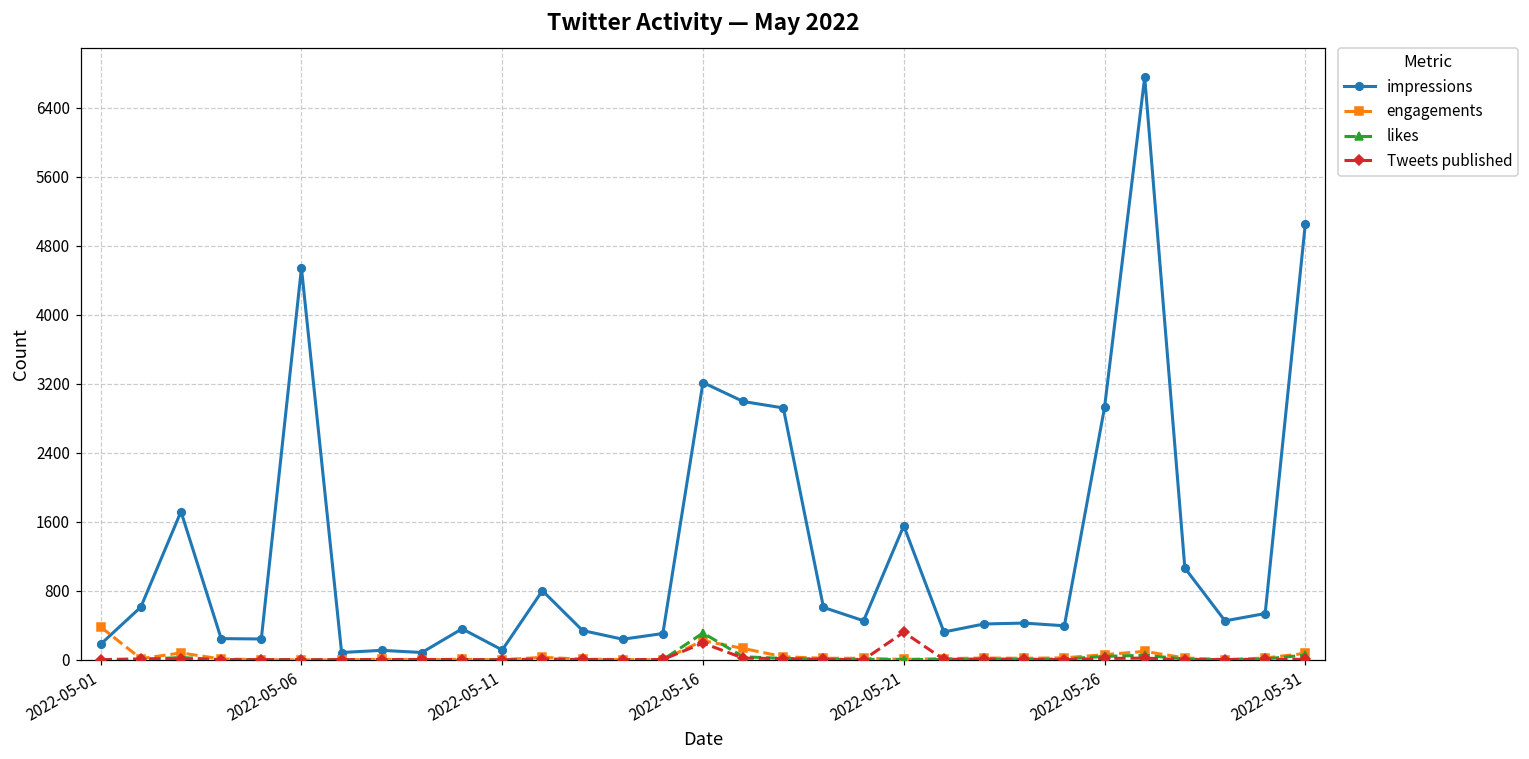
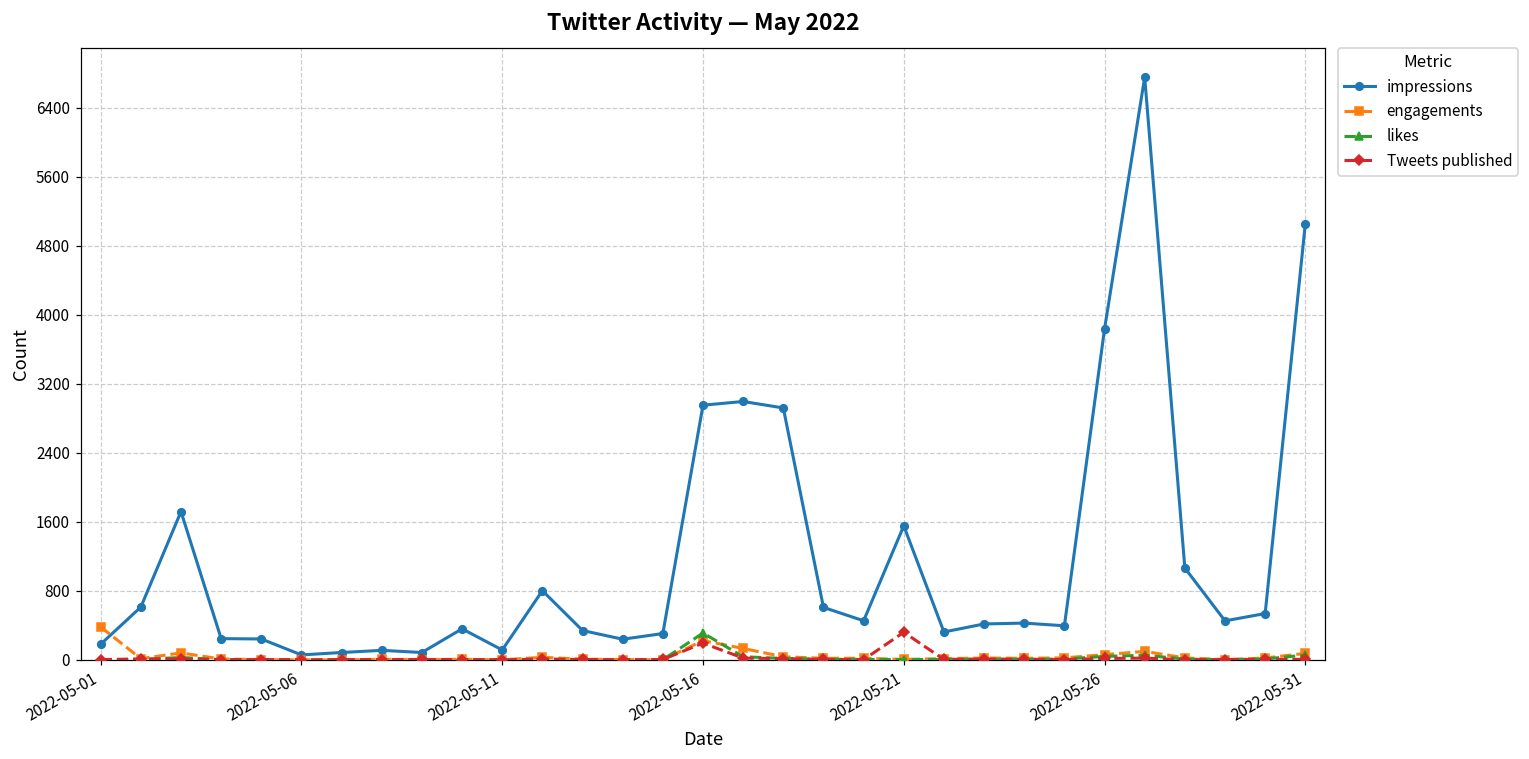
impressions, 2022-05-06: 4500 -> 100
impressions, 2022-05-16: 3200 -> 3000
impressions, 2022-05-26: 2900 -> 3800
